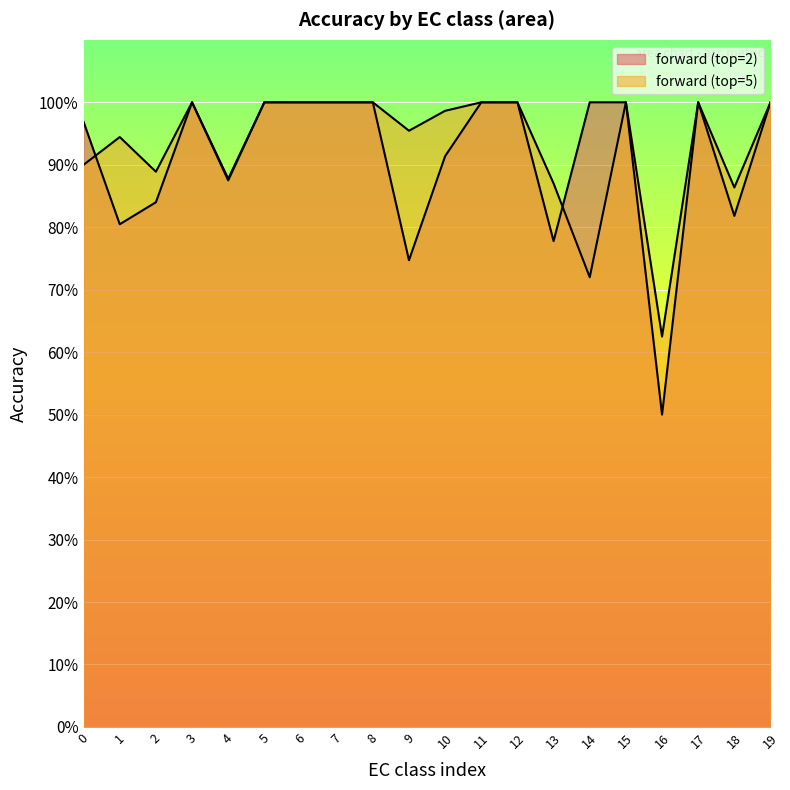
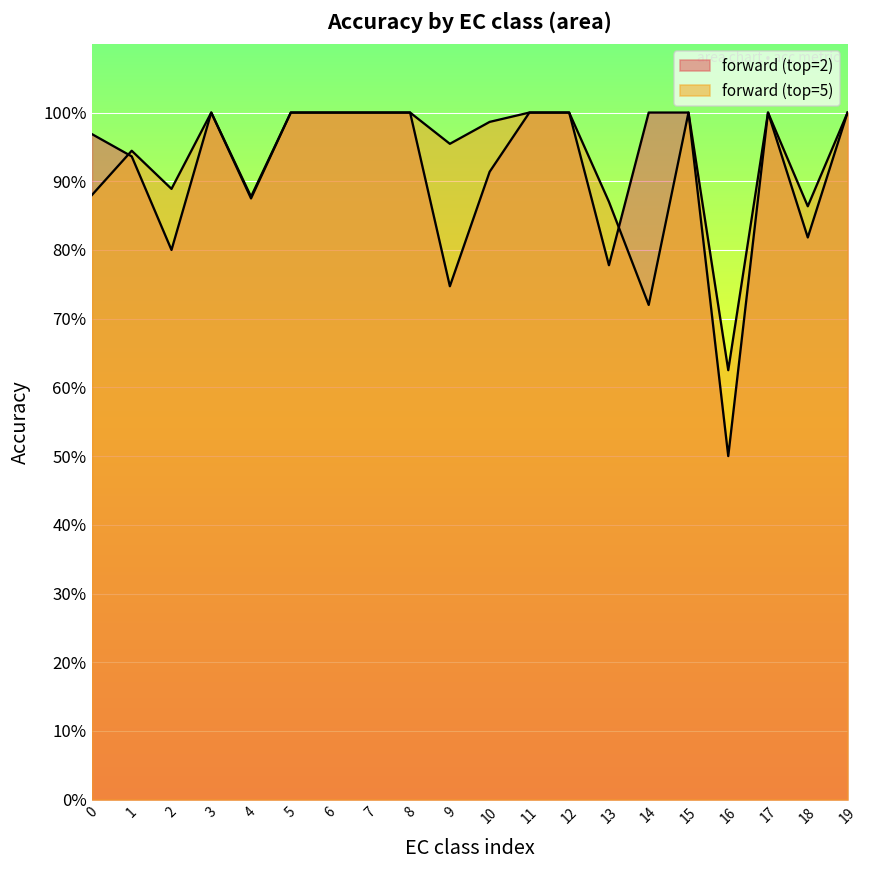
forward (top=5), 0: 90% -> 88%
forward (top=2), 1: 80% -> 94%
forward (top=2), 2: 84% -> 80%
